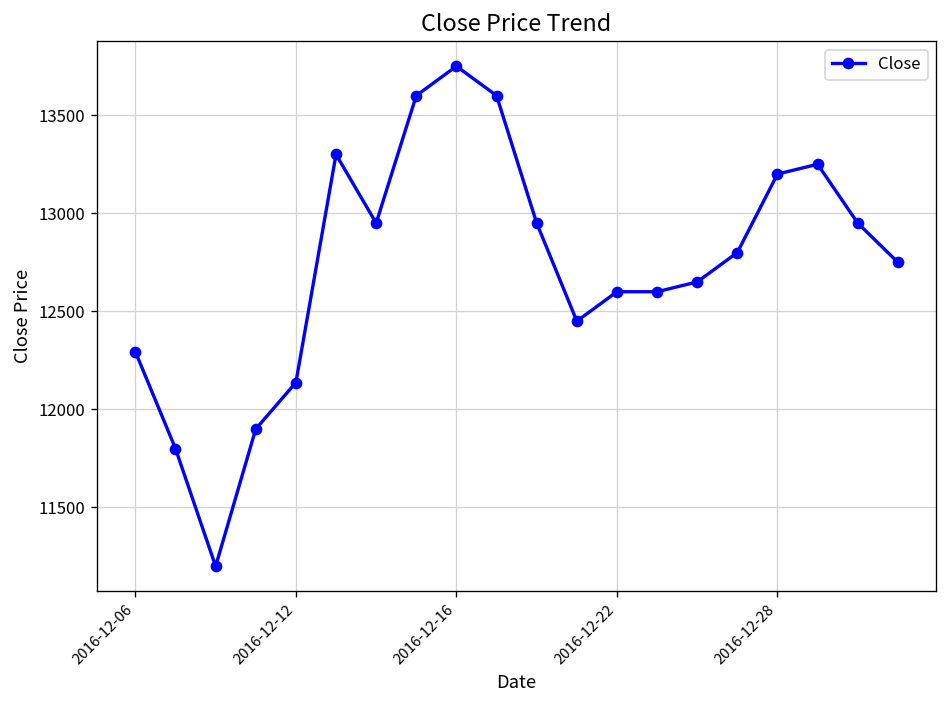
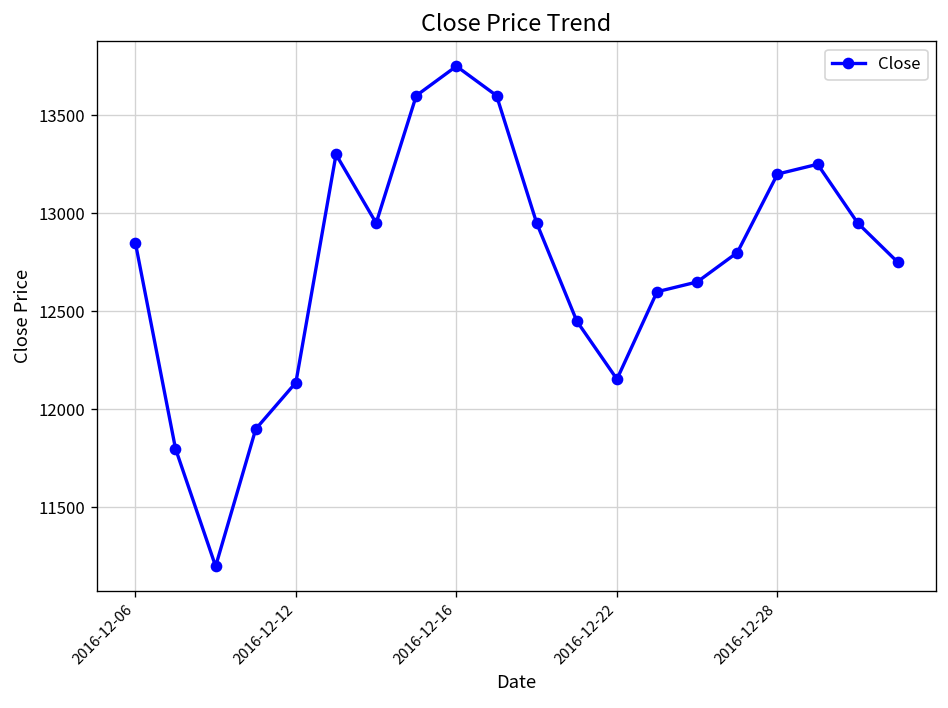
2016-12-06: 12290 -> 12850
2016-12-22: 12600 -> 12150
